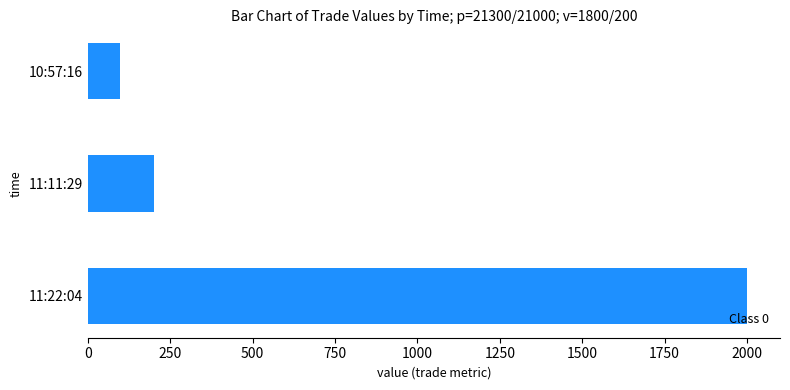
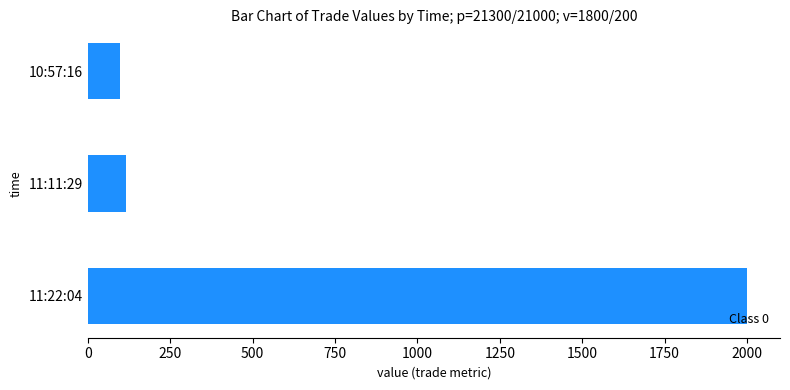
11:11:29: 200 -> 120
